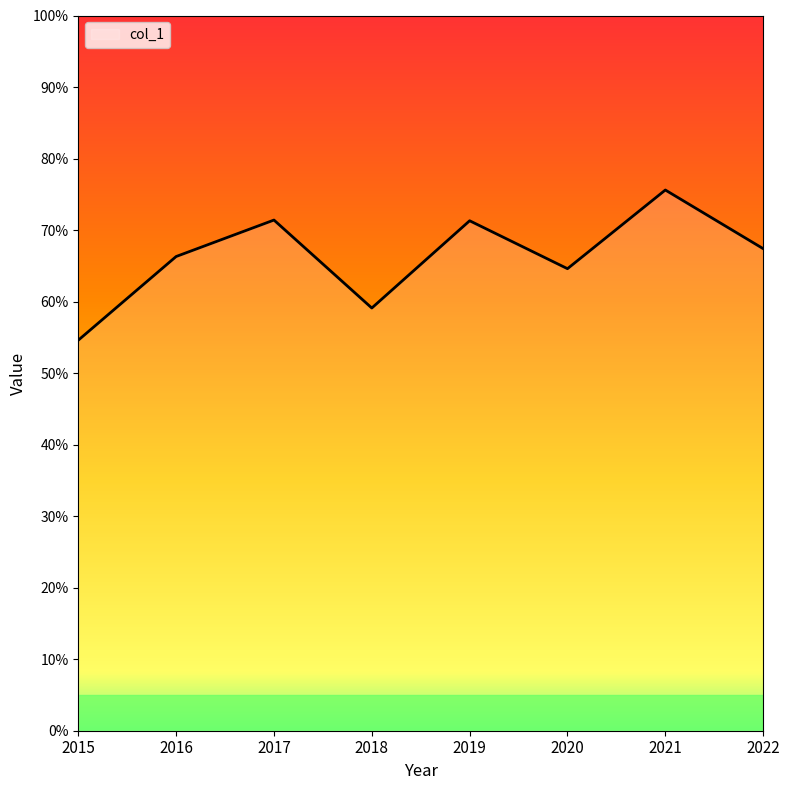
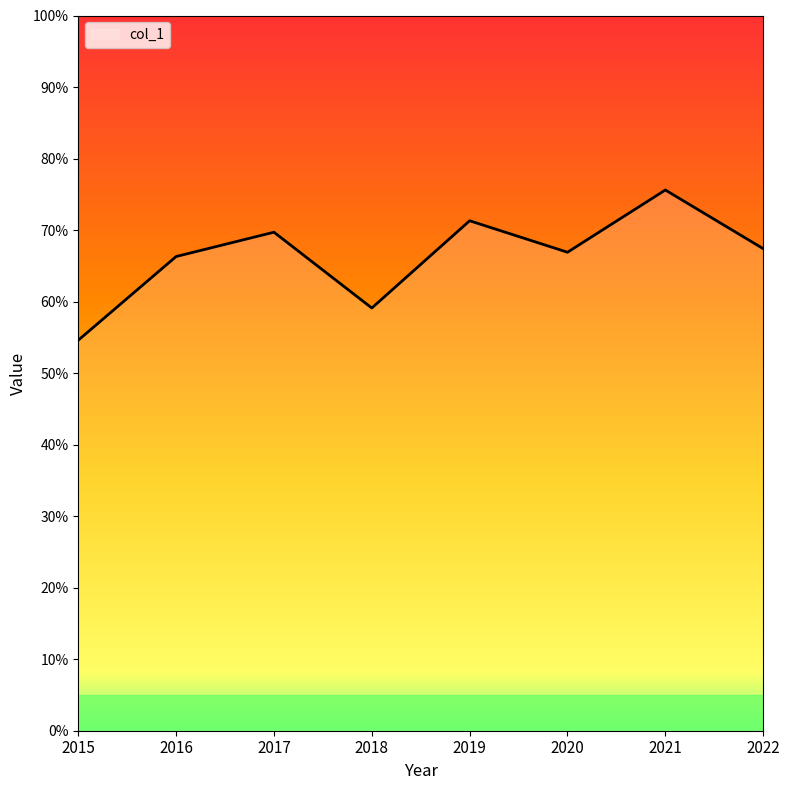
2017: 71% -> 70%
2020: 65% -> 67%
